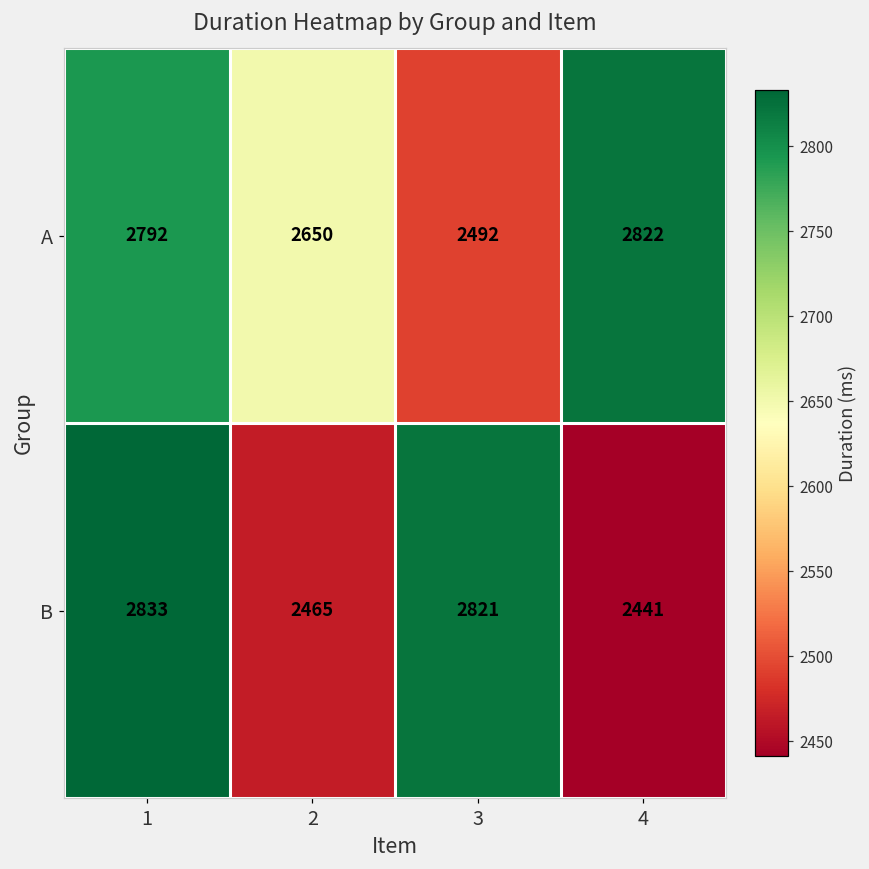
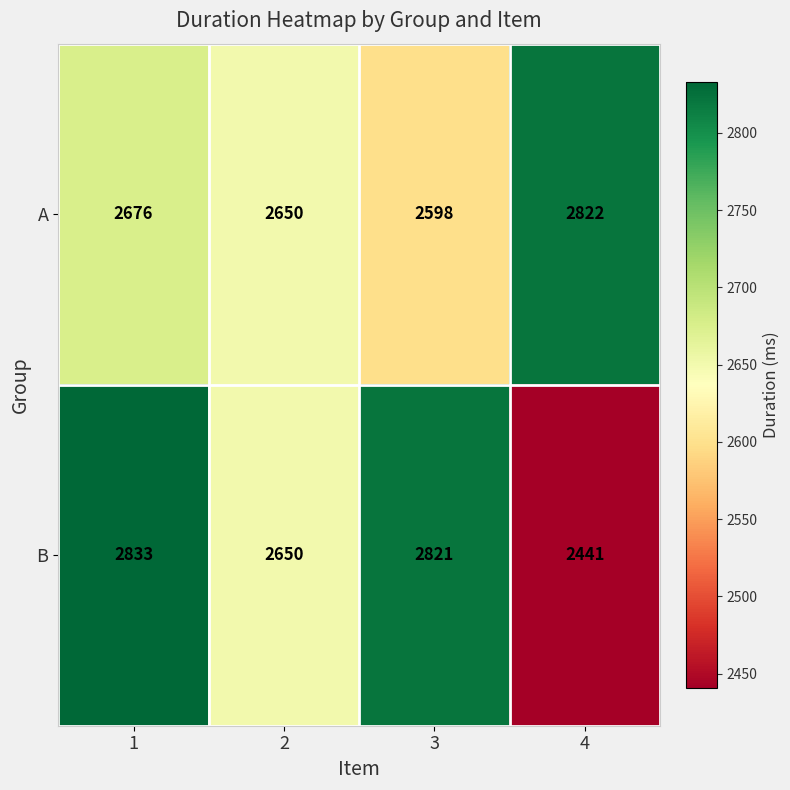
A, 1: 2792 -> 2676
A, 3: 2492 -> 2598
B, 2: 2465 -> 2650
